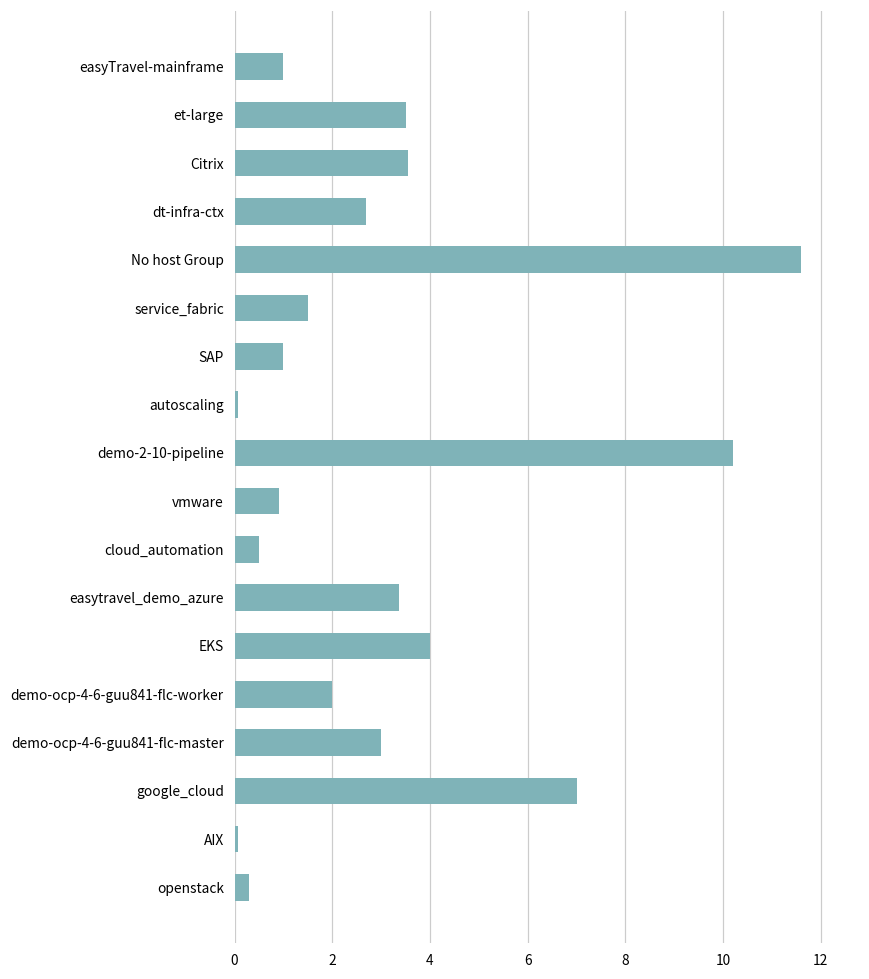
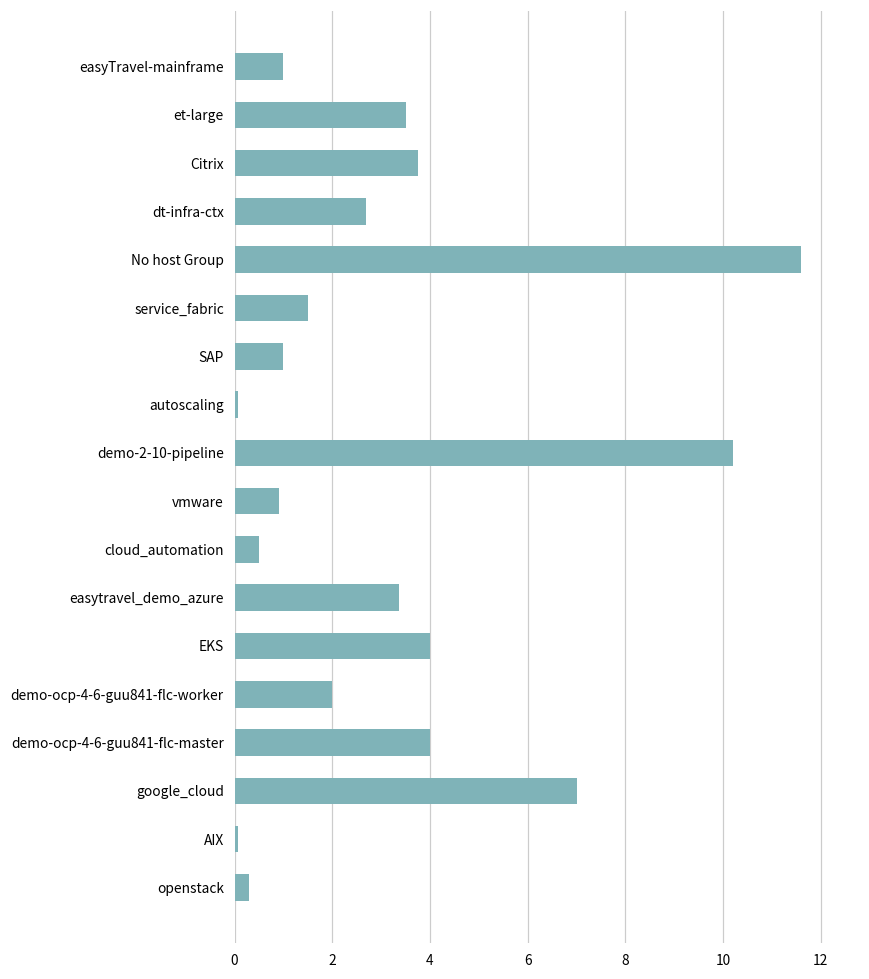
Citrix: 3.6 -> 3.8
demo-ocp-4-6-guu841-flc-master: 3 -> 4
